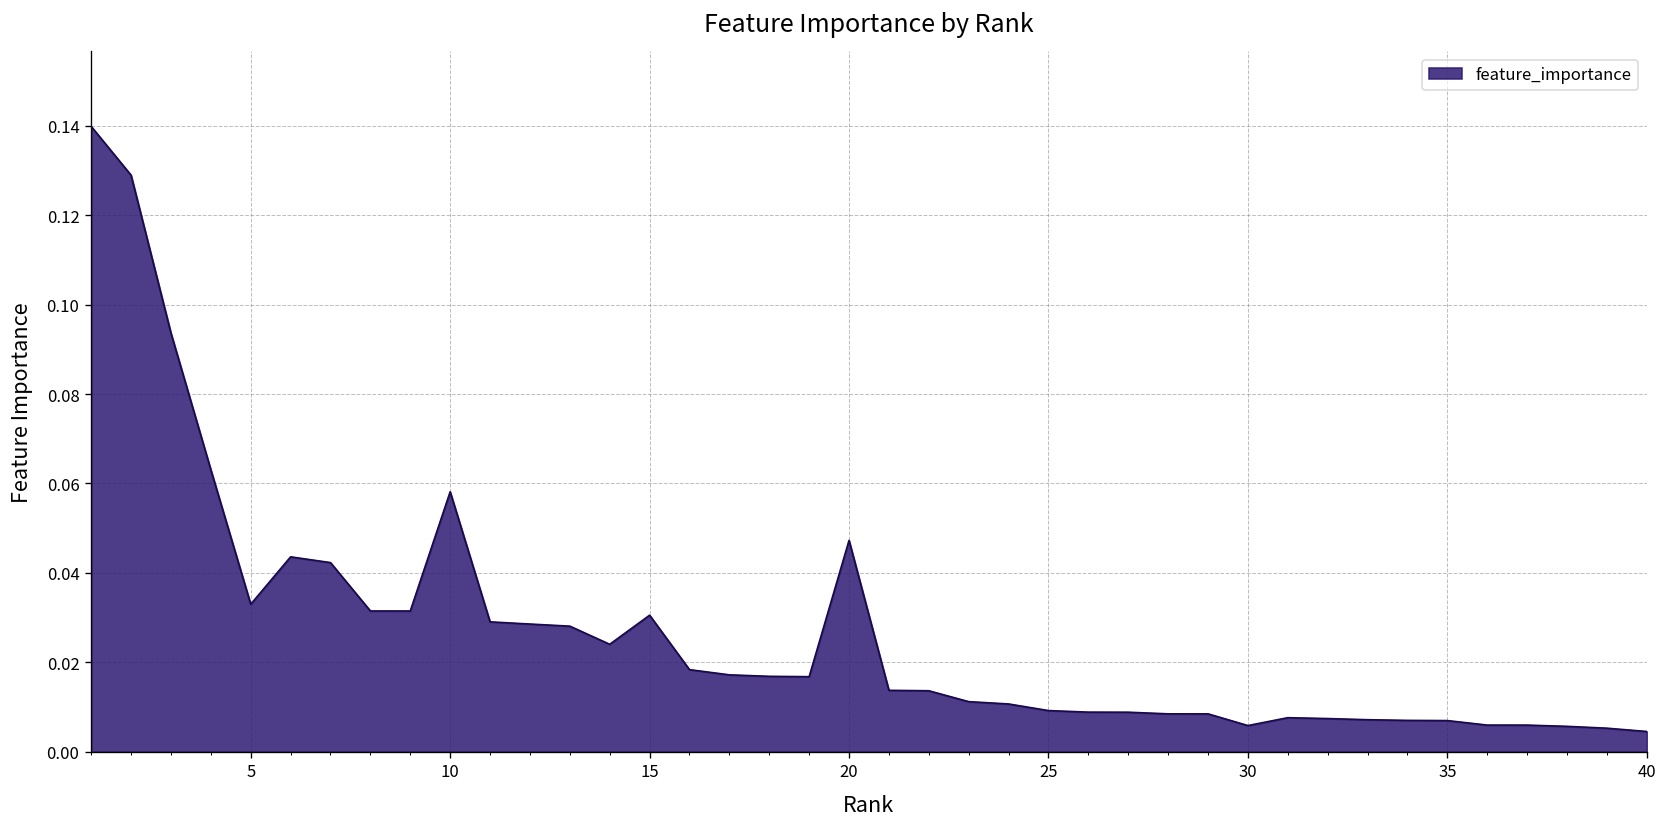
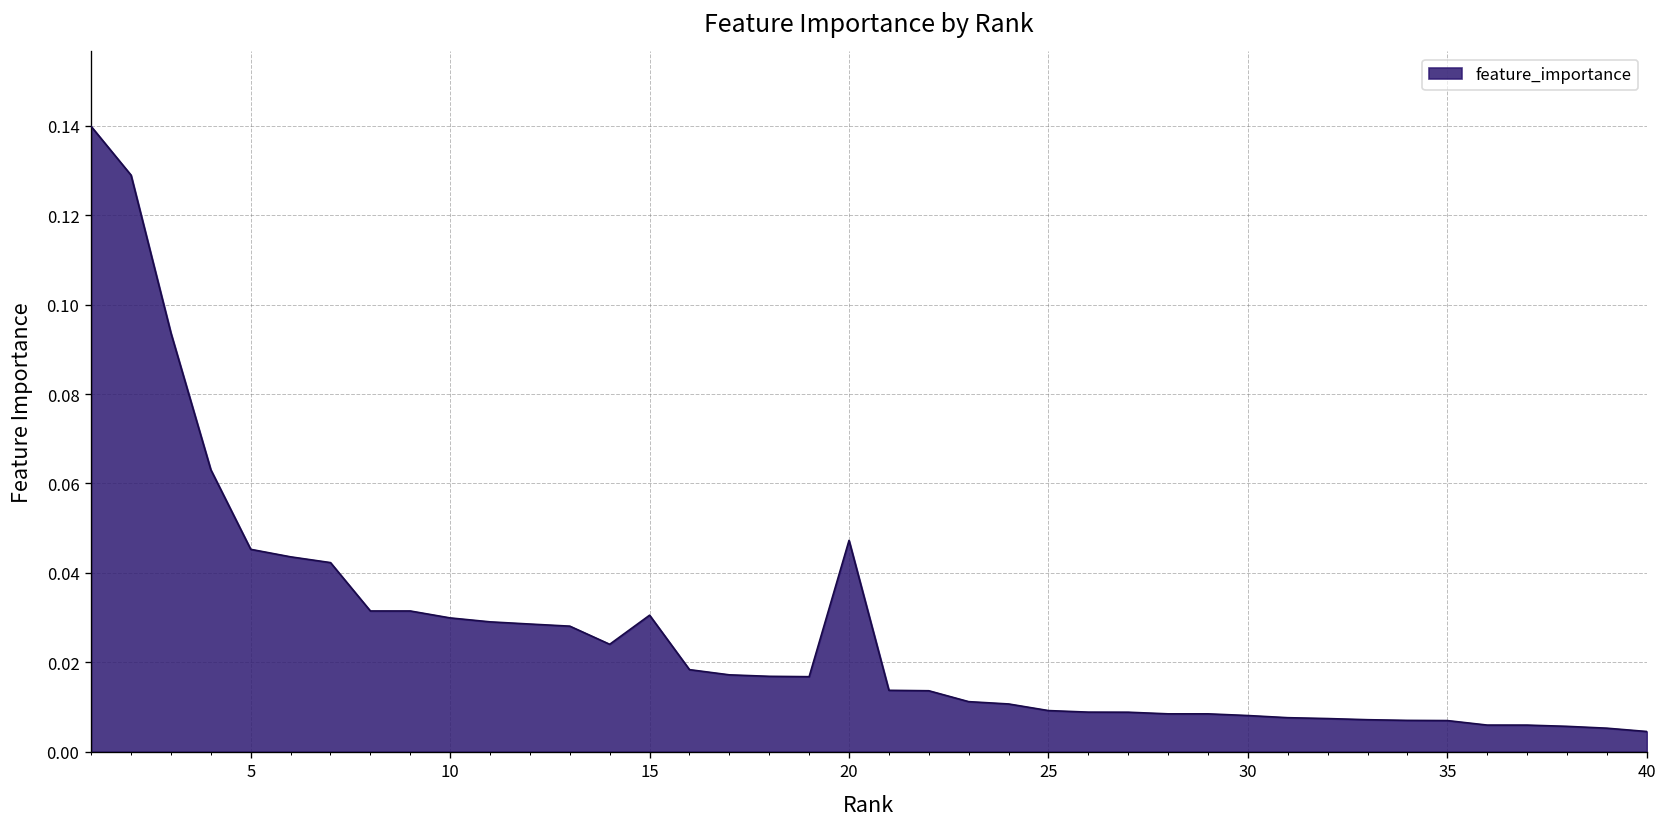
5: 0.033 -> 0.045
10: 0.058 -> 0.030
30: 0.006 -> 0.008
